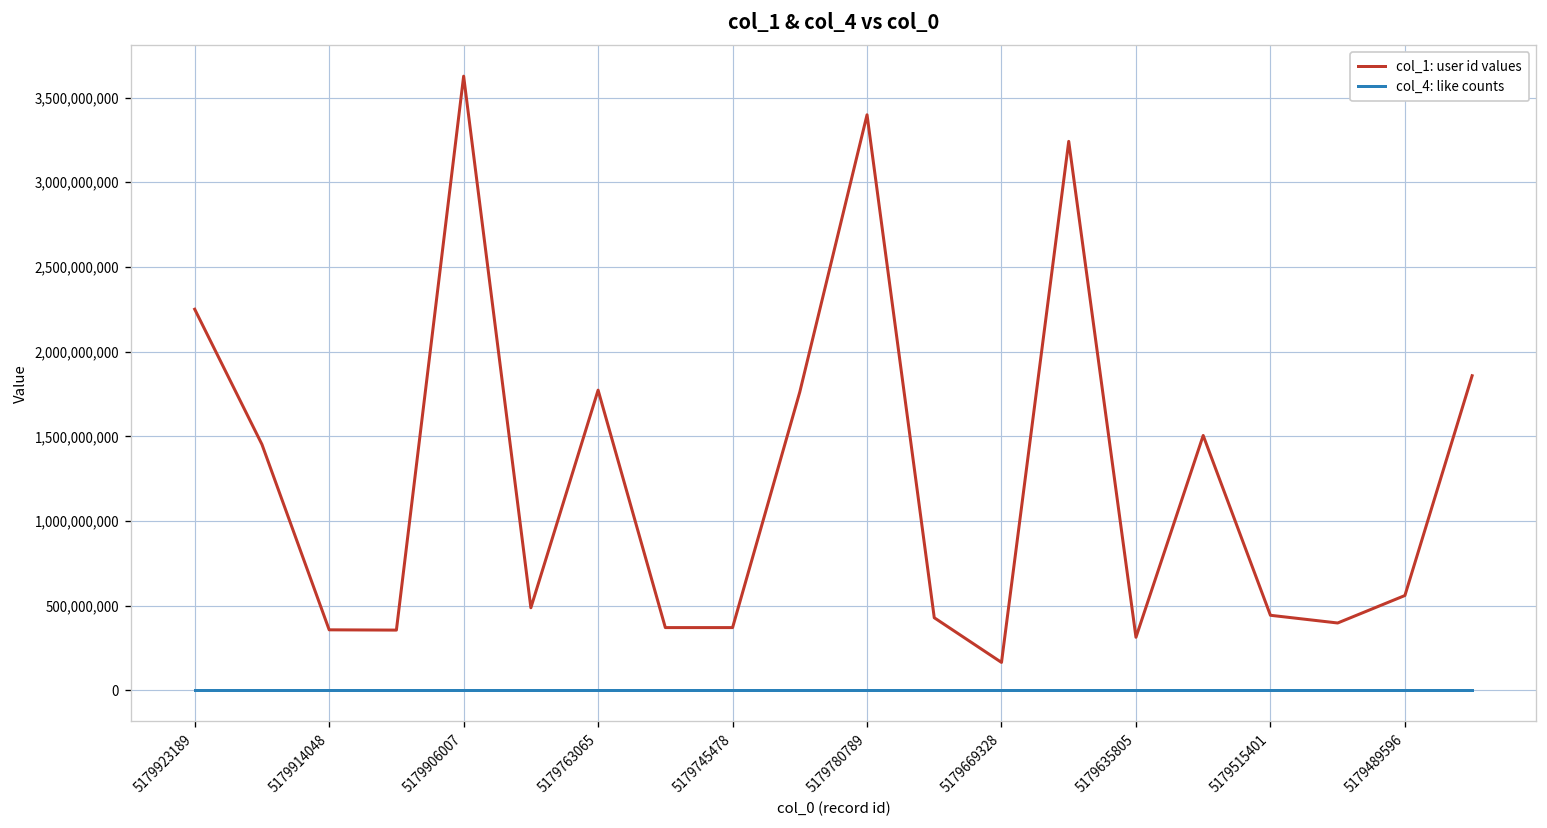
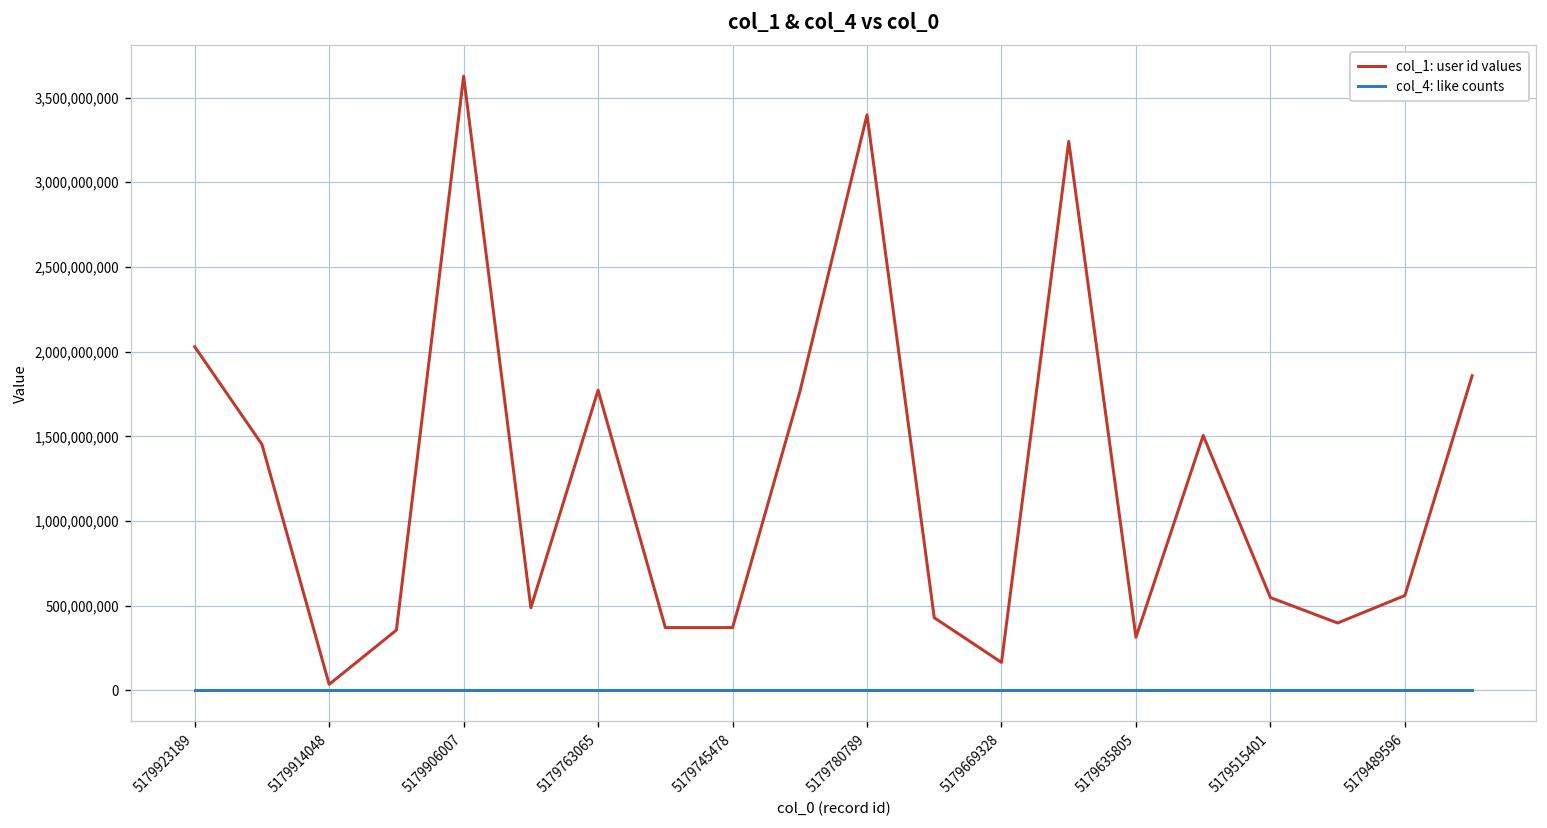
col_1: user id values, 5179923189: 2,250,000,000 -> 2,030,000,000
col_1: user id values, 5179914048: 360,000,000 -> 40,000,000
col_1: user id values, 5179515401: 440,000,000 -> 550,000,000
